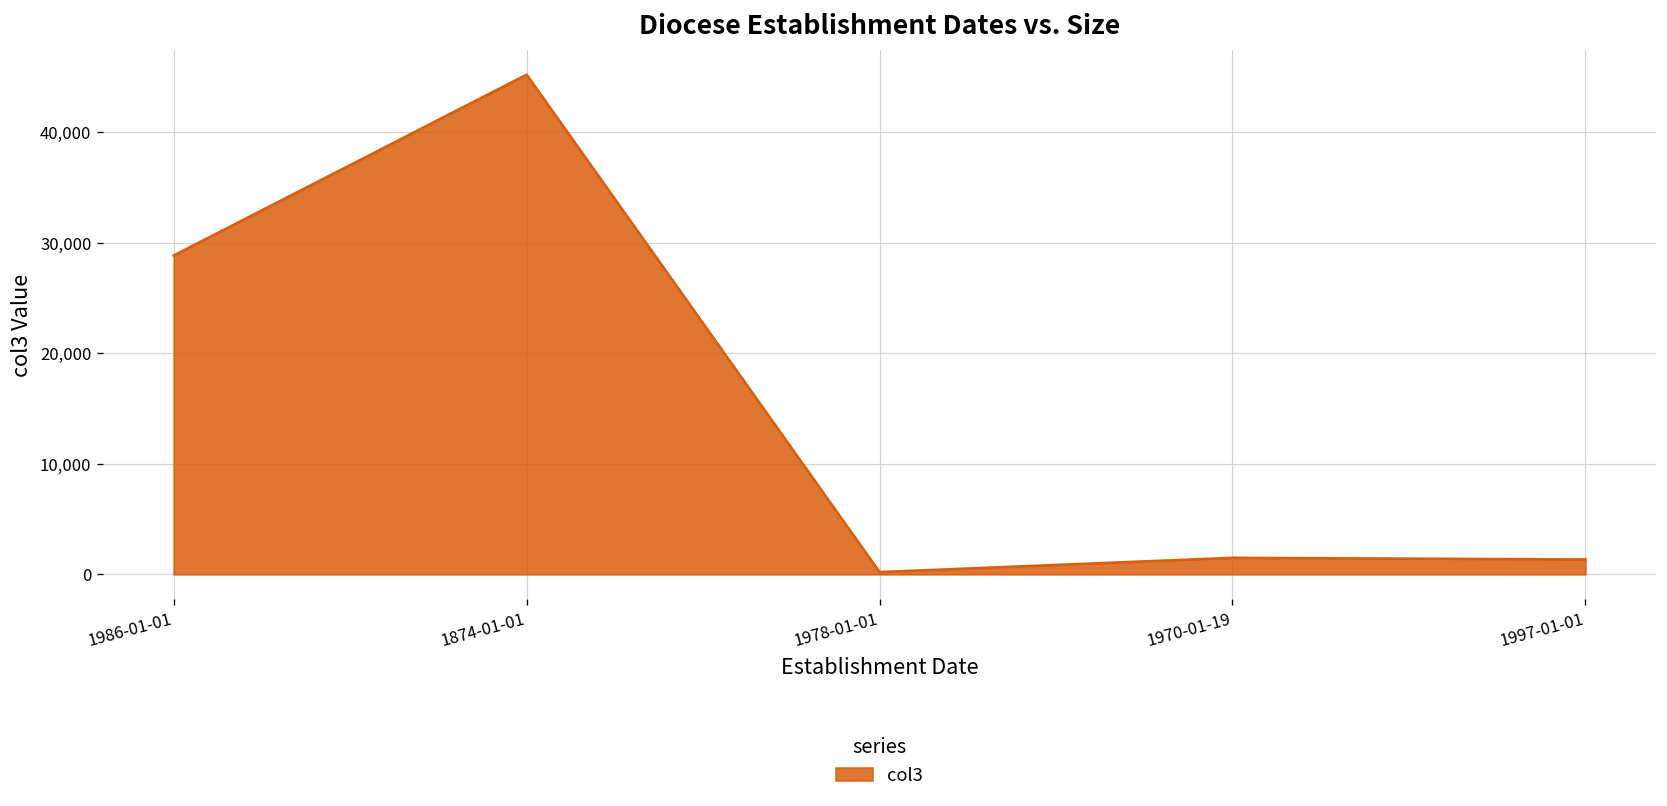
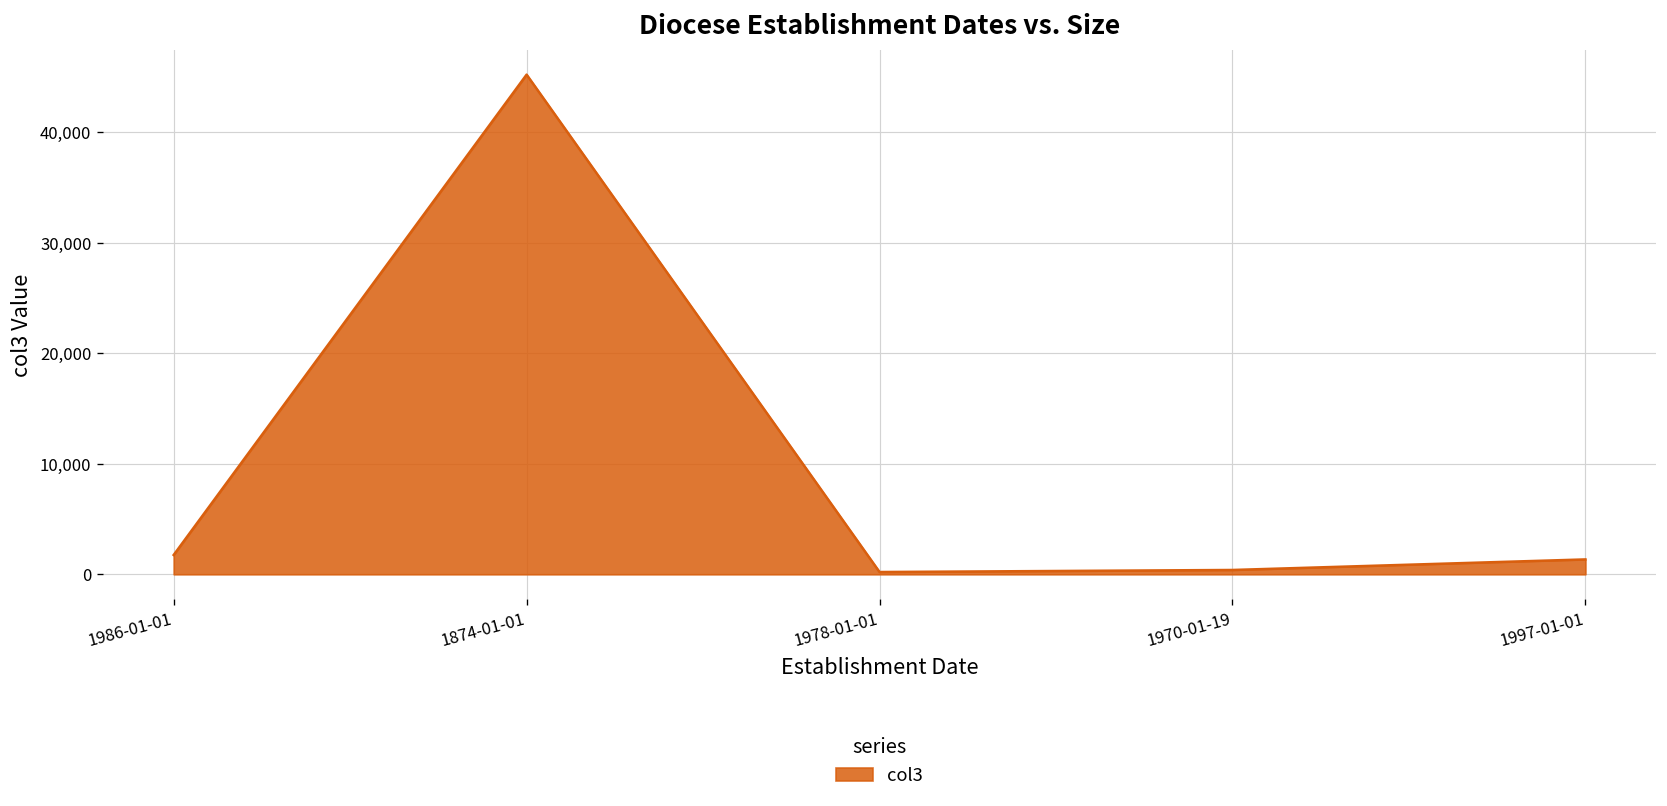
1986-01-01: 29,000 -> 2,000
1970-01-19: 1,000 -> 0
